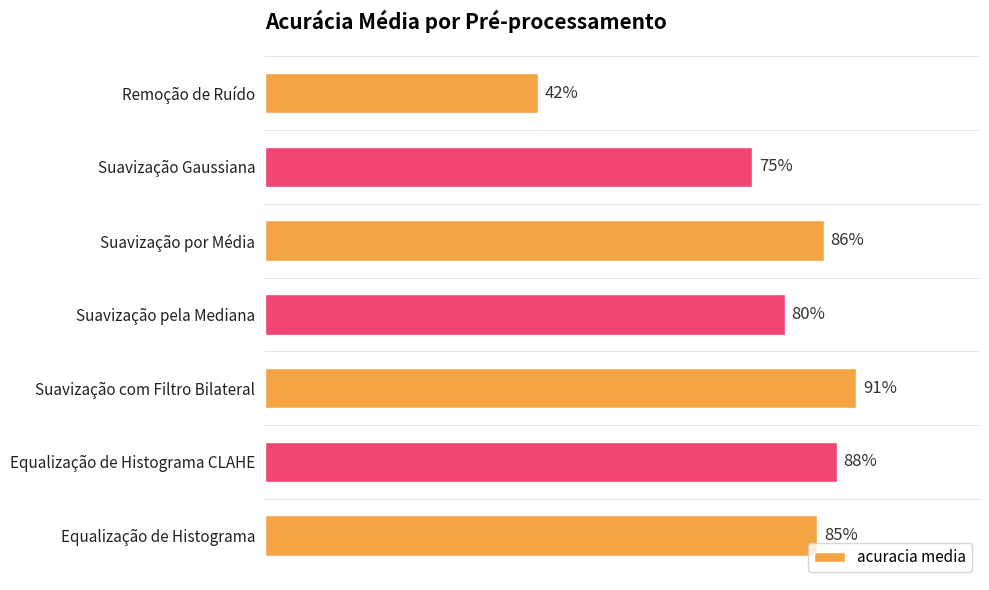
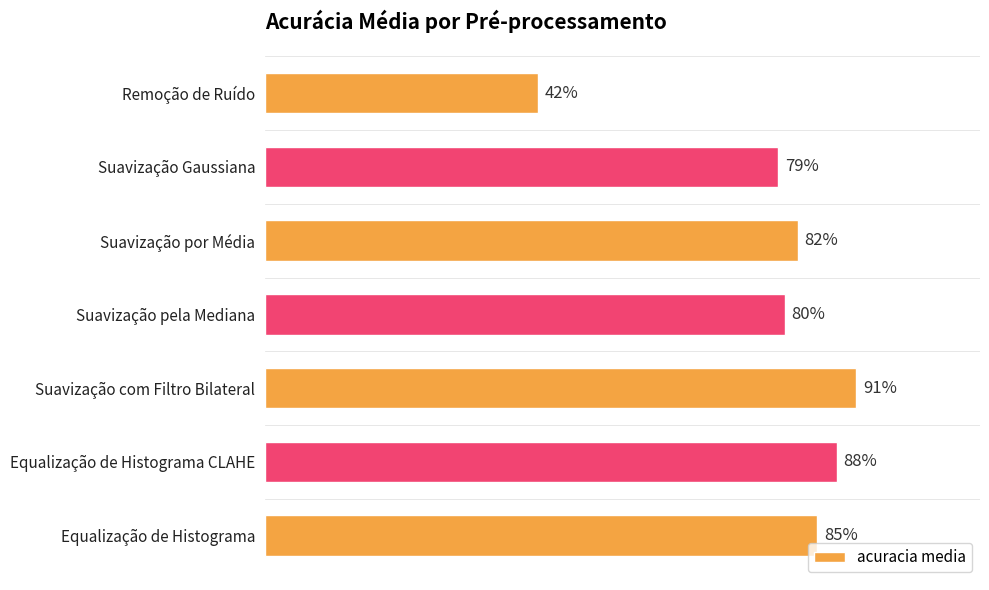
Suavização Gaussiana: 75% -> 79%
Suavização por Média: 86% -> 82%
